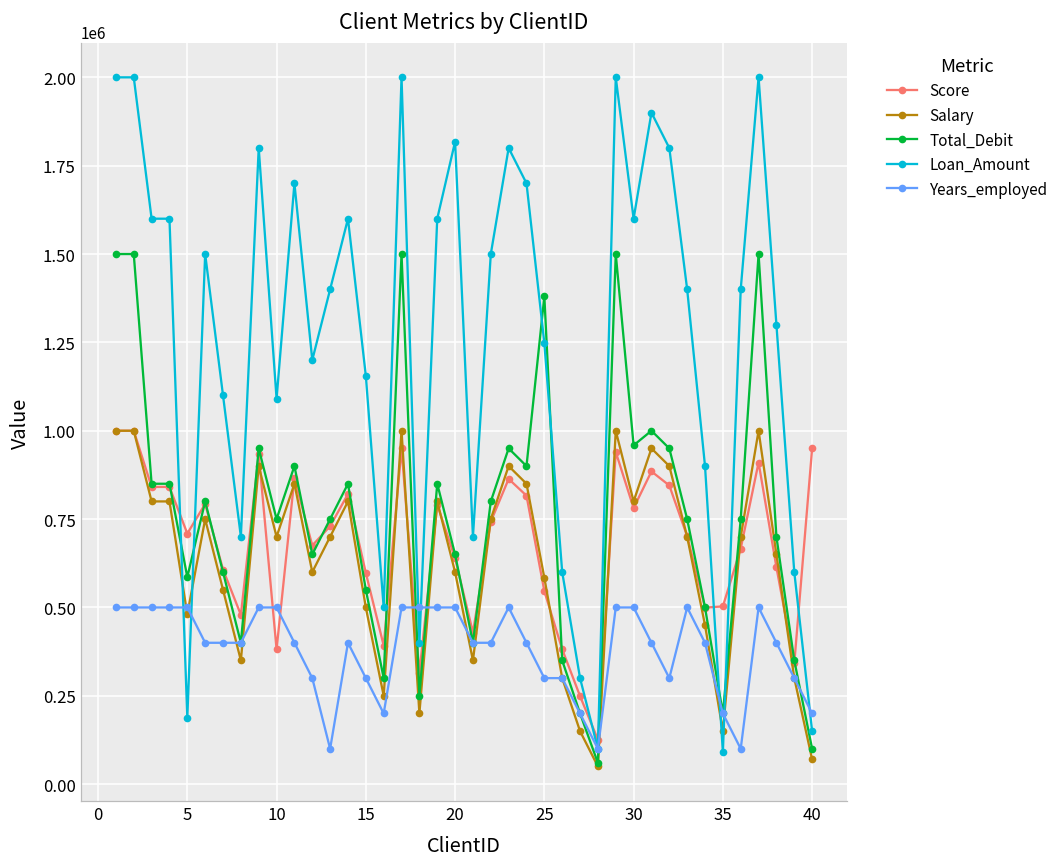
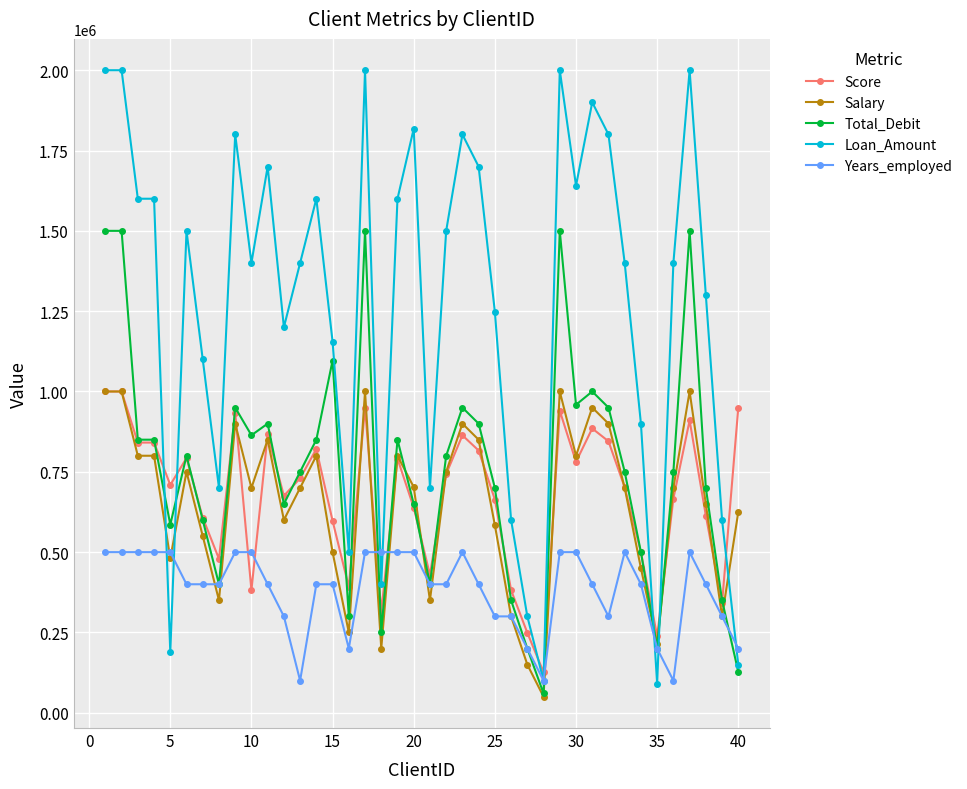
Total_Debit, 10: 750000 -> 860000
Loan_Amount, 10: 1090000 -> 1400000
Total_Debit, 15: 550000 -> 1100000
Years_employed, 15: 300000 -> 400000
Salary, 20: 600000 -> 700000
Score, 25: 550000 -> 660000
Total_Debit, 25: 1380000 -> 700000
Loan_Amount, 30: 1600000 -> 1640000
Score, 35: 500000 -> 240000
Salary, 35: 150000 -> 210000
Salary, 40: 70000 -> 630000
Total_Debit, 40: 100000 -> 130000
